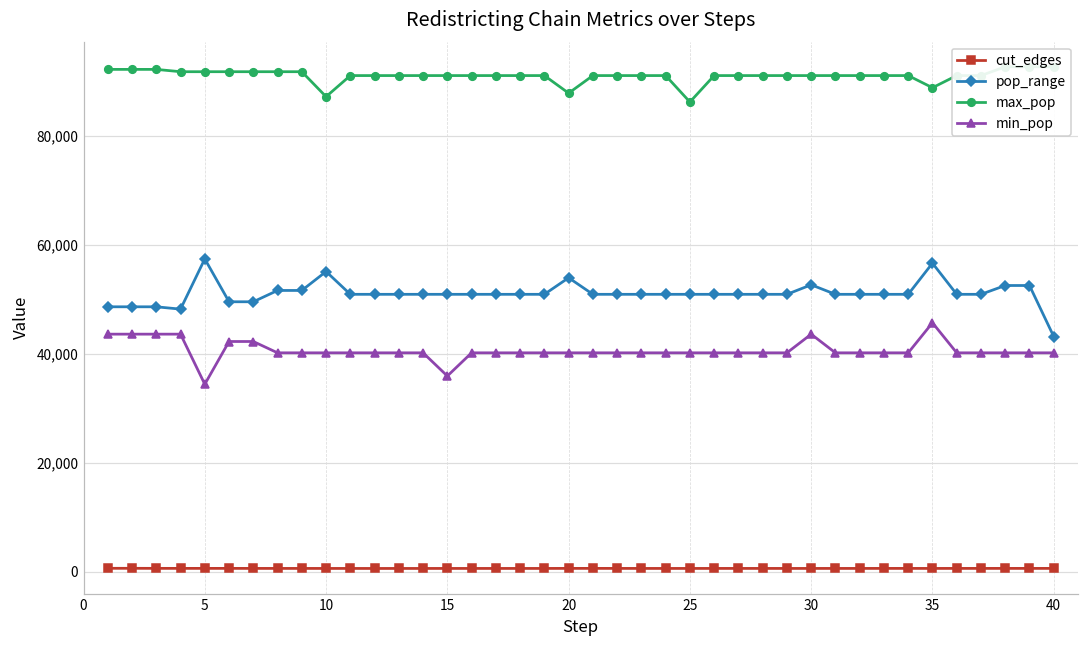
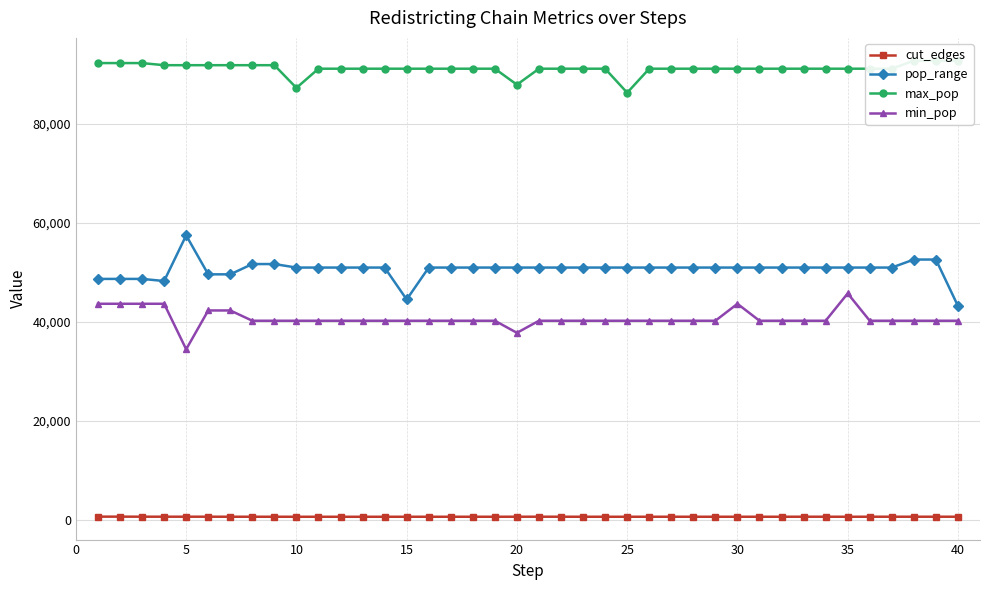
pop_range, 10: 55,000 -> 51,000
pop_range, 15: 51,000 -> 44,000
min_pop, 15: 36,000 -> 40,000
pop_range, 20: 54,000 -> 51,000
min_pop, 20: 40,000 -> 38,000
pop_range, 30: 53,000 -> 51,000
pop_range, 35: 57,000 -> 51,000
max_pop, 35: 89,000 -> 91,000
